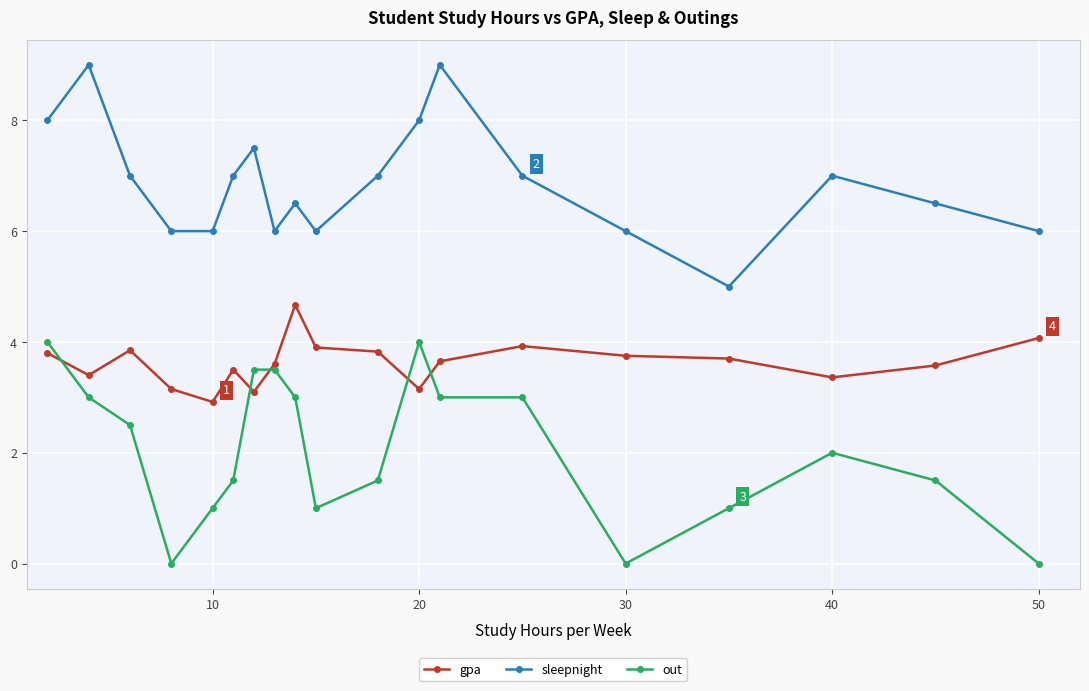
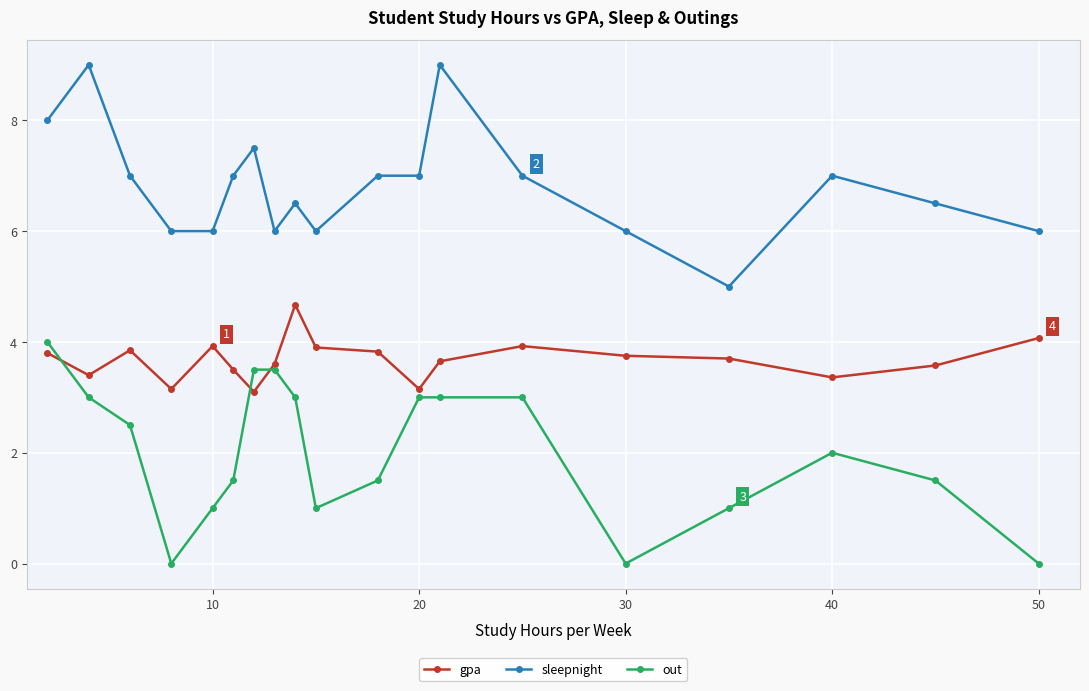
gpa, 10: 2.9 -> 3.9
sleepnight, 20: 8 -> 7
out, 20: 4 -> 3
